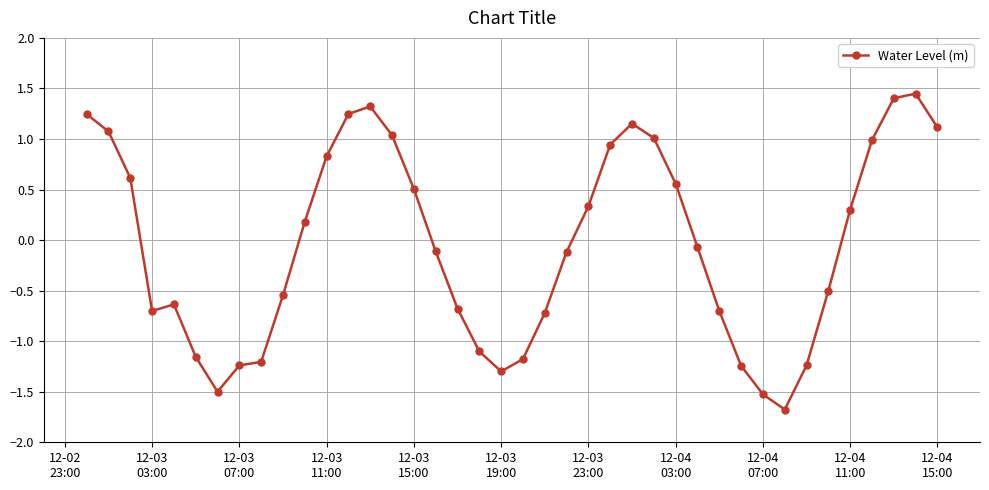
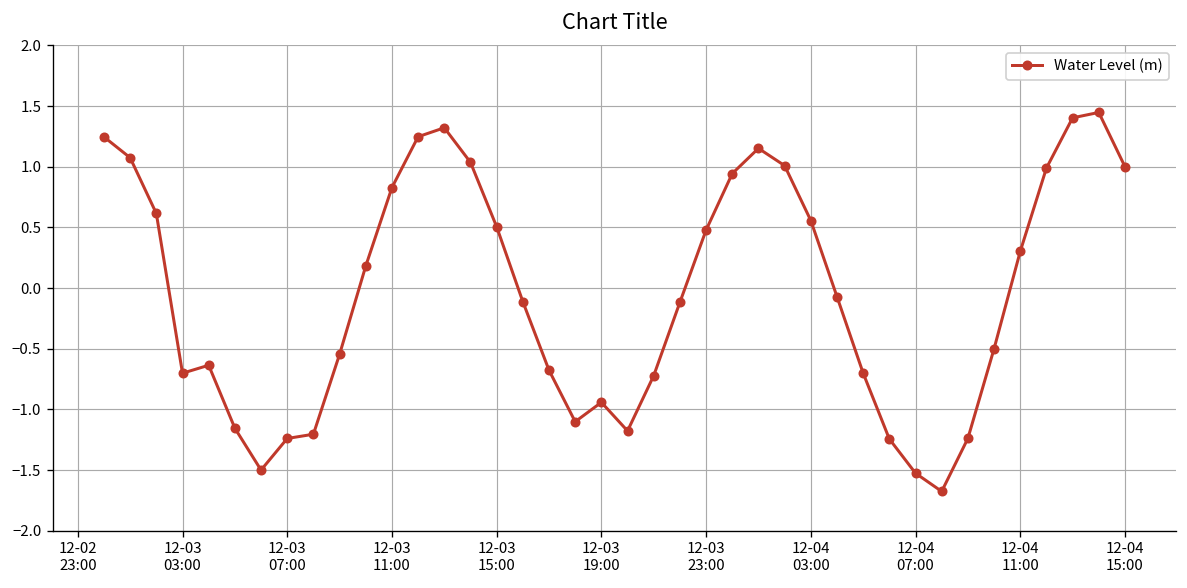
12-03 19:00: -1.30 -> -0.94
12-03 23:00: 0.33 -> 0.48
12-04 15:00: 1.11 -> 1.00
